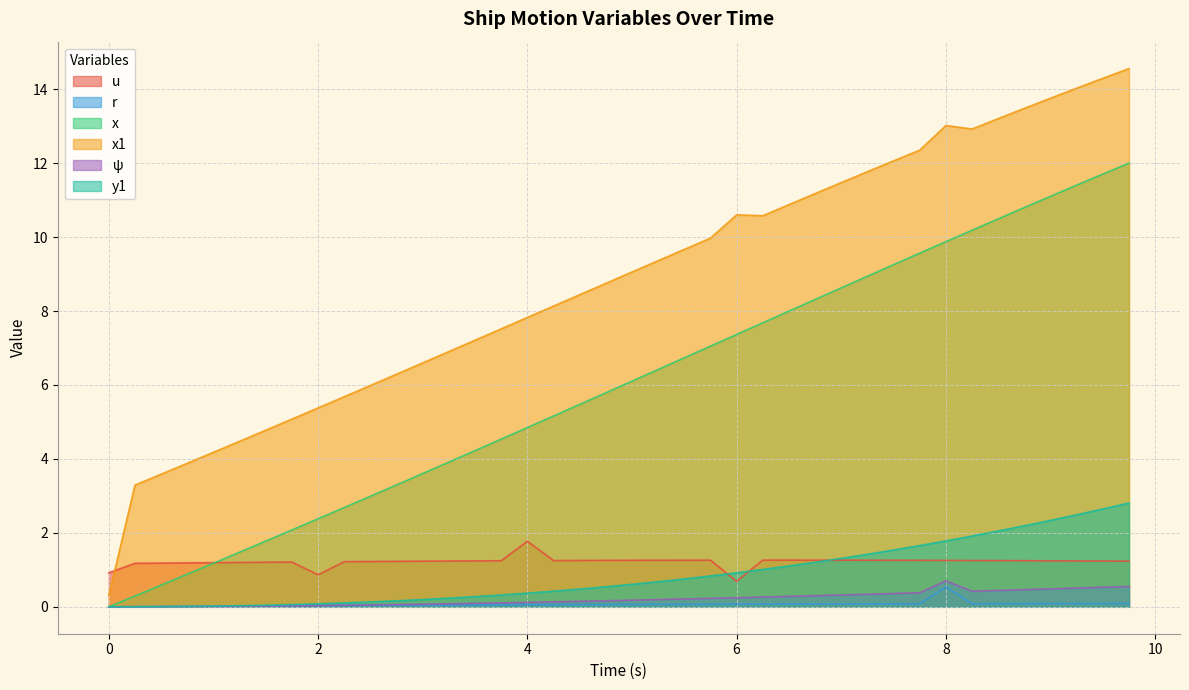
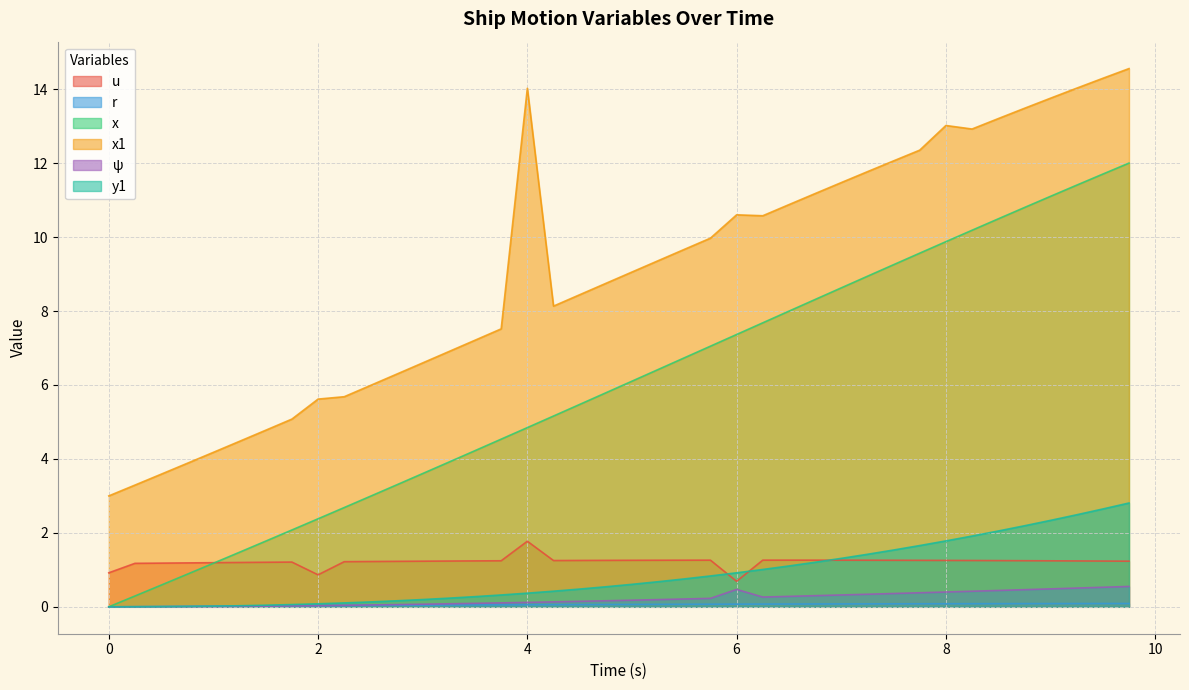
x1, 0: 0.3 -> 3.0
x1, 2: 5.4 -> 5.6
x1, 4: 7.8 -> 14.0
ψ, 6: 0.2 -> 0.5
r, 8: 0.5 -> 0.1
ψ, 8: 0.7 -> 0.4
